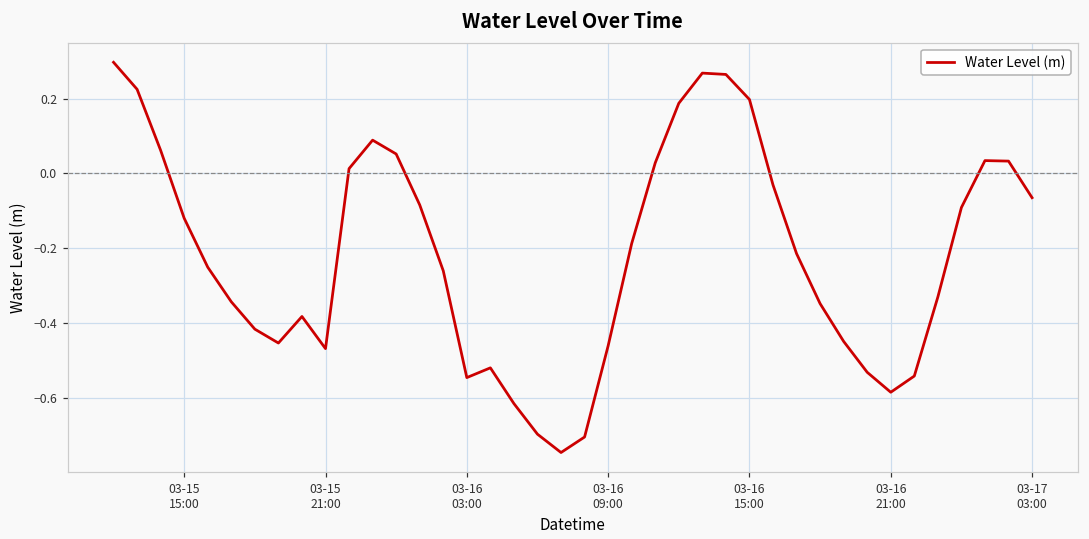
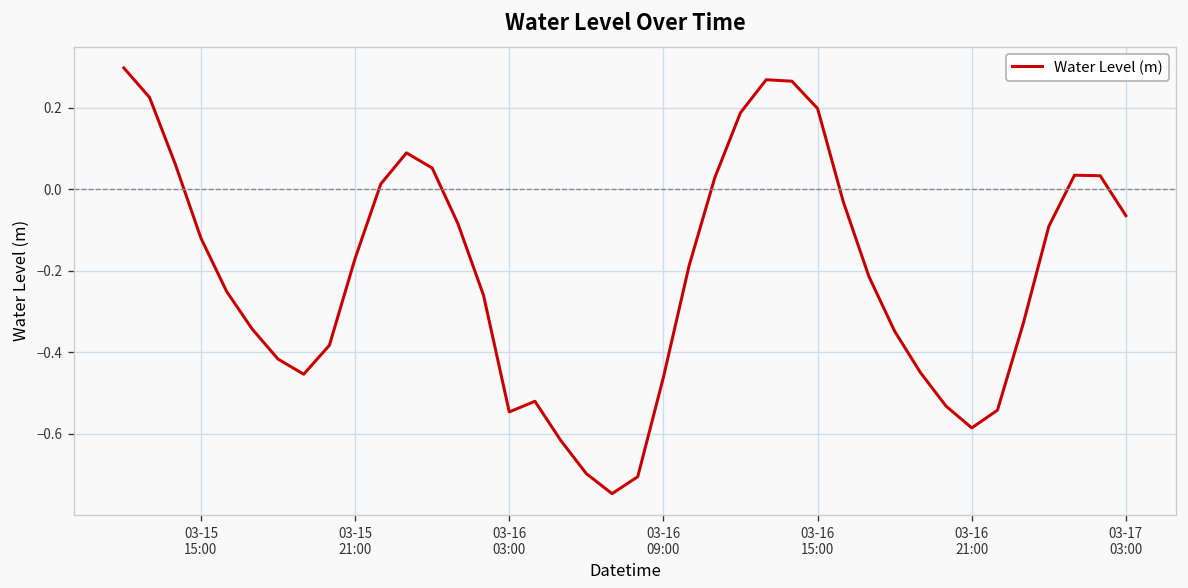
03-15 21:00: -0.47 -> -0.17
